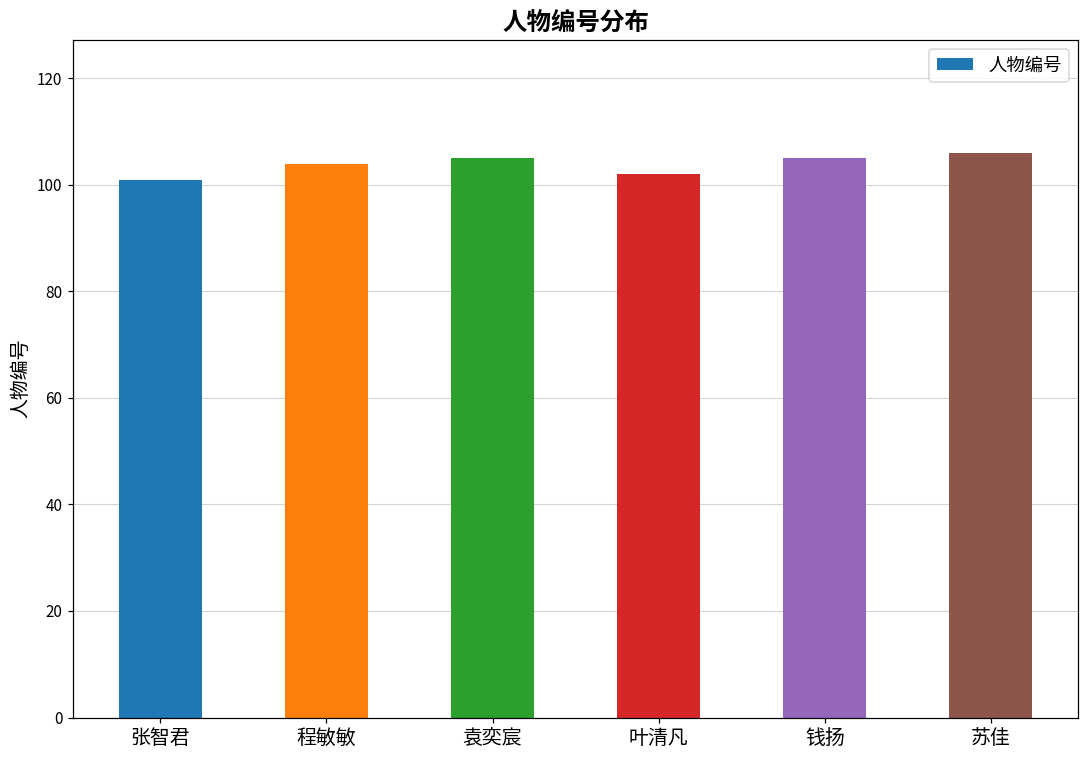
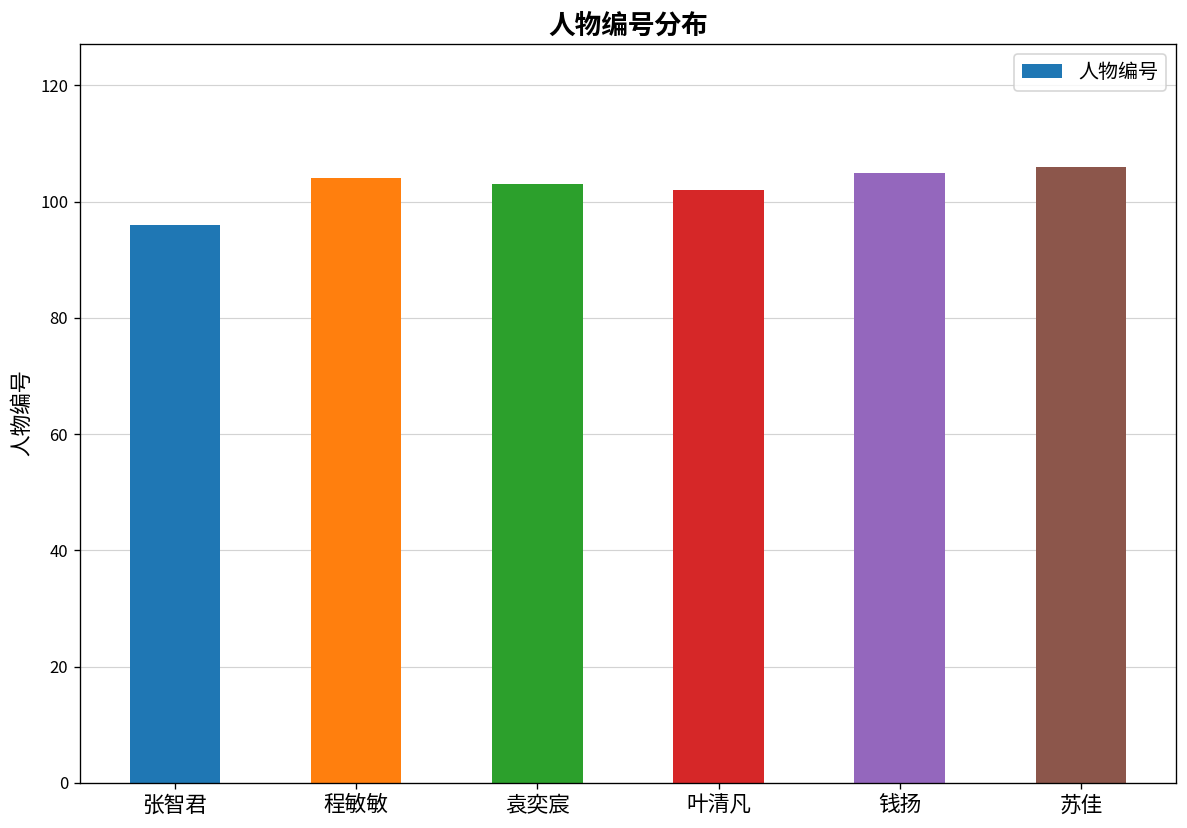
张智君: 101 -> 96
袁奕宸: 105 -> 103
